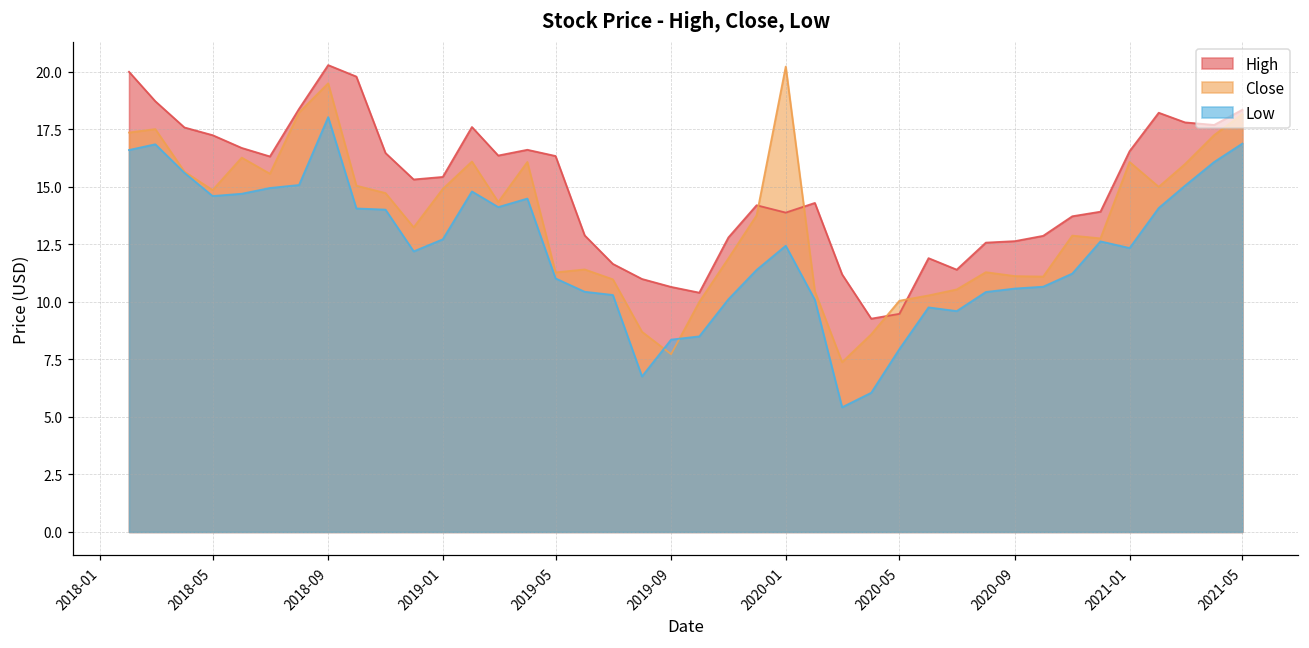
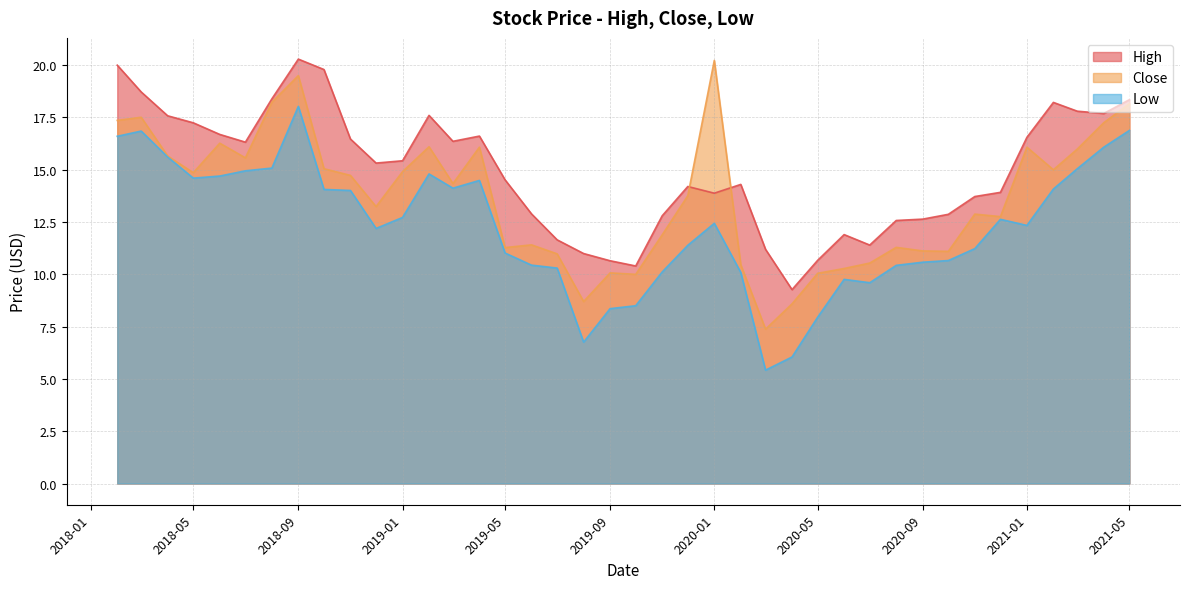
High, 2019-05: 16.3 -> 14.5
Close, 2019-09: 7.7 -> 10.1
High, 2020-05: 9.5 -> 10.7
